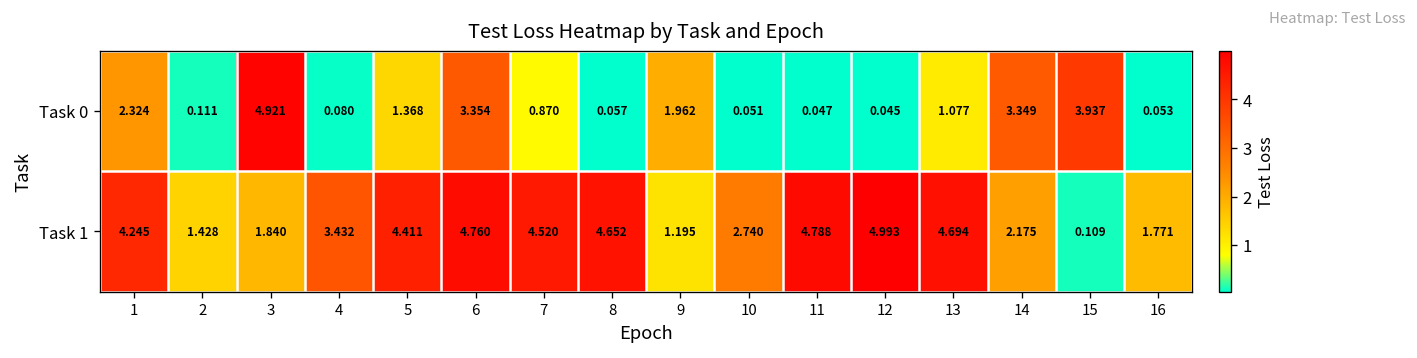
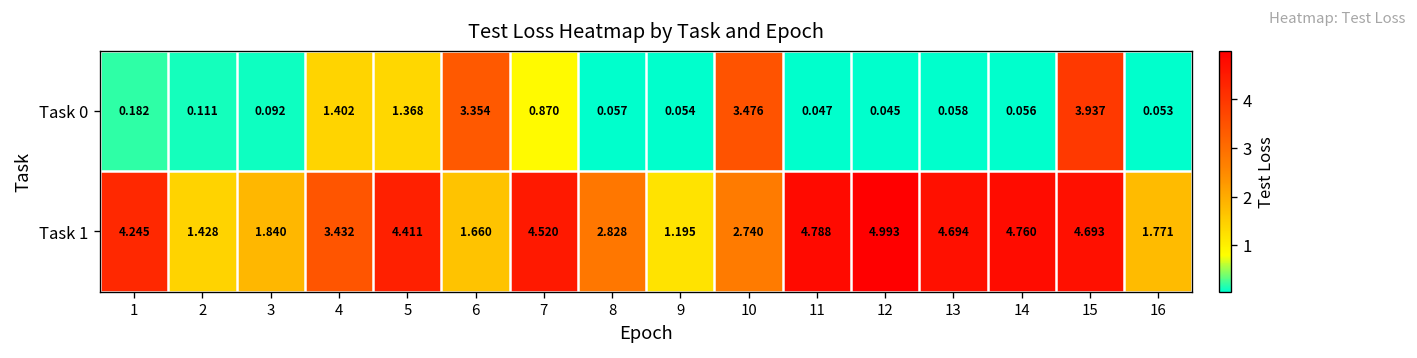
Task 0, 1: 2.324 -> 0.182
Task 0, 3: 4.921 -> 0.092
Task 0, 4: 0.080 -> 1.402
Task 0, 9: 1.962 -> 0.054
Task 0, 10: 0.051 -> 3.476
Task 0, 13: 1.077 -> 0.058
Task 0, 14: 3.349 -> 0.056
Task 1, 6: 4.760 -> 1.660
Task 1, 8: 4.652 -> 2.828
Task 1, 14: 2.175 -> 4.760
Task 1, 15: 0.109 -> 4.693
